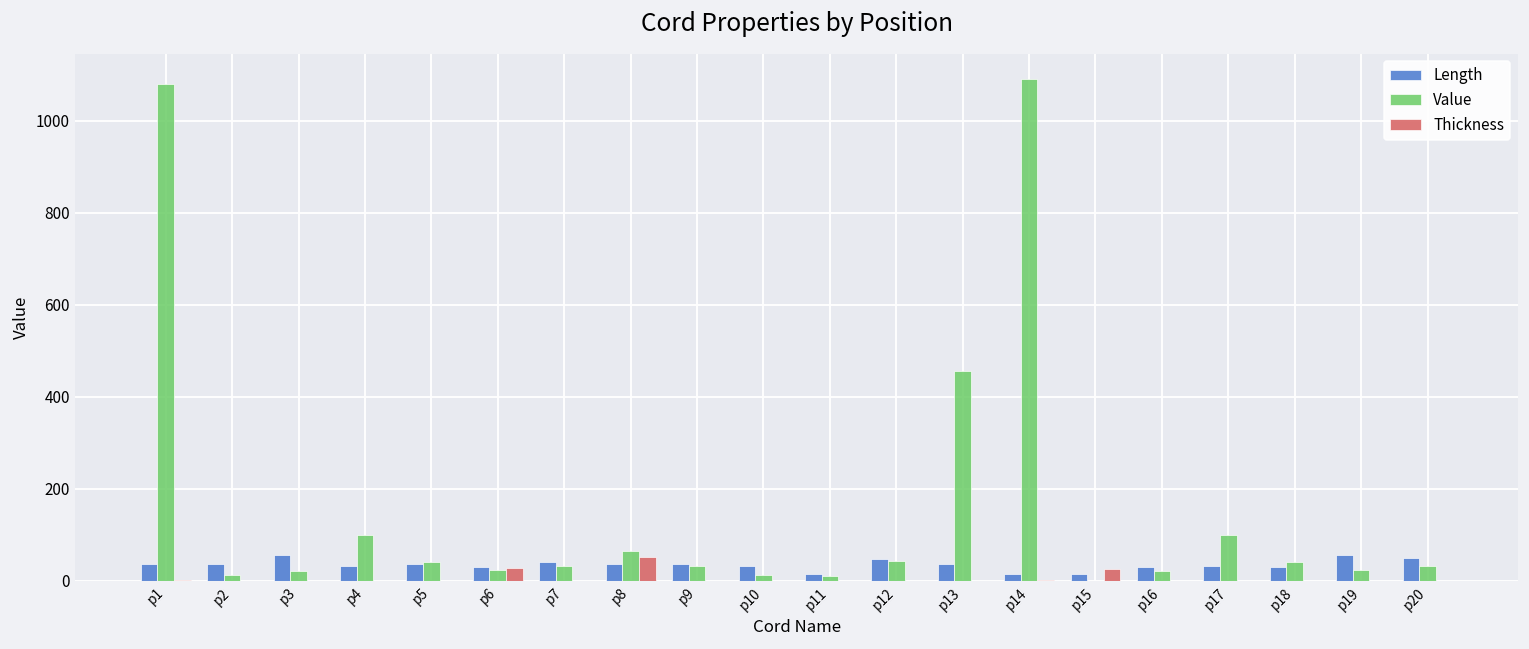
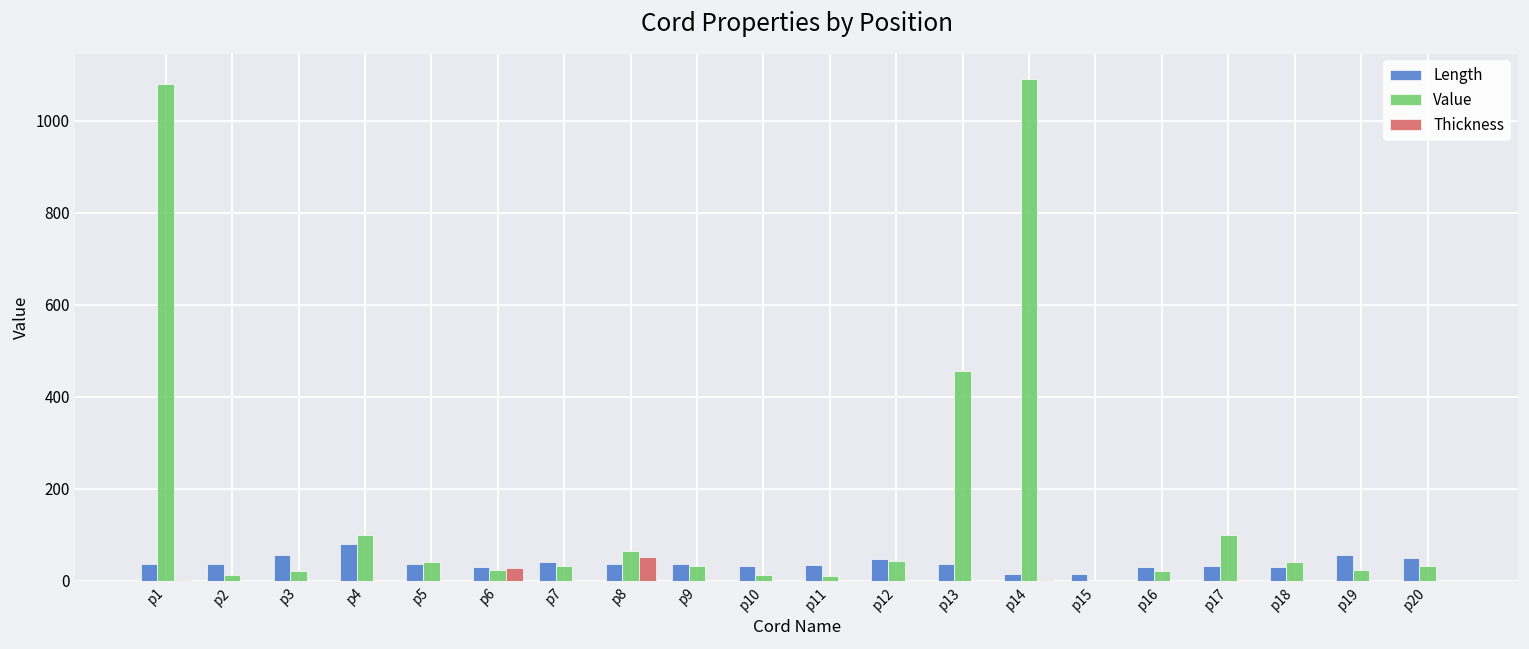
Length, p4: 30 -> 80
Length, p11: 20 -> 40
Thickness, p15: 30 -> 0
